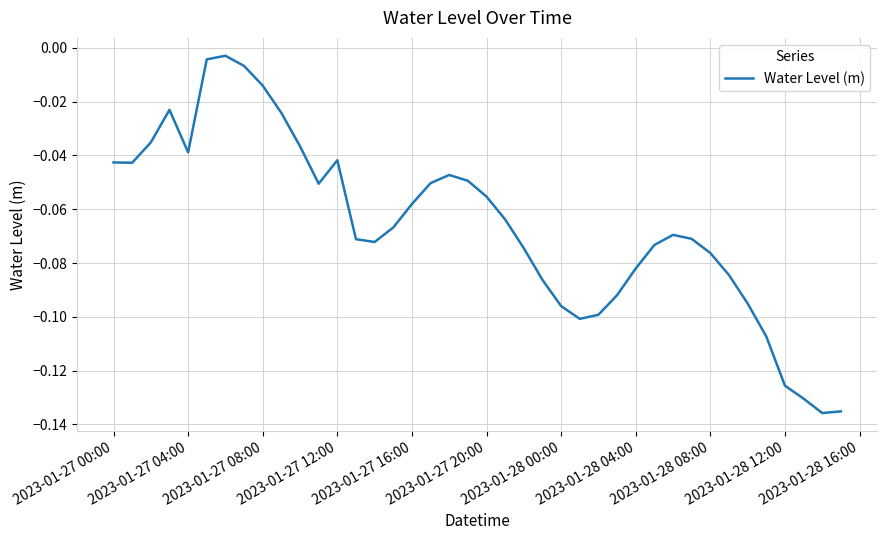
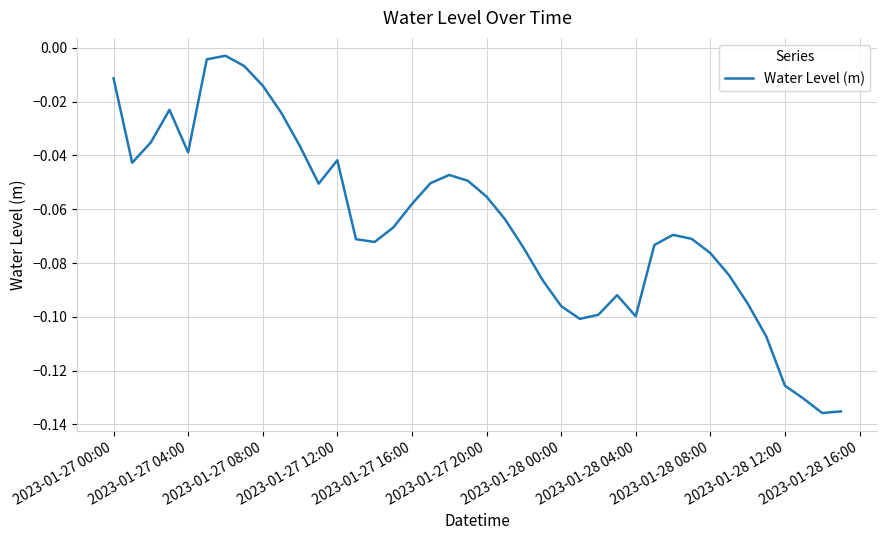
2023-01-27 00:00: -0.043 -> -0.011
2023-01-28 04:00: -0.082 -> -0.100
